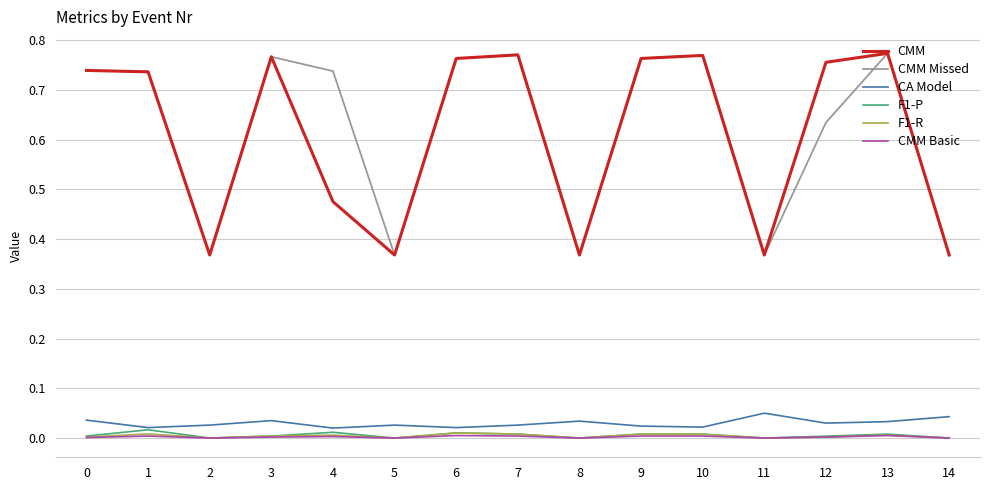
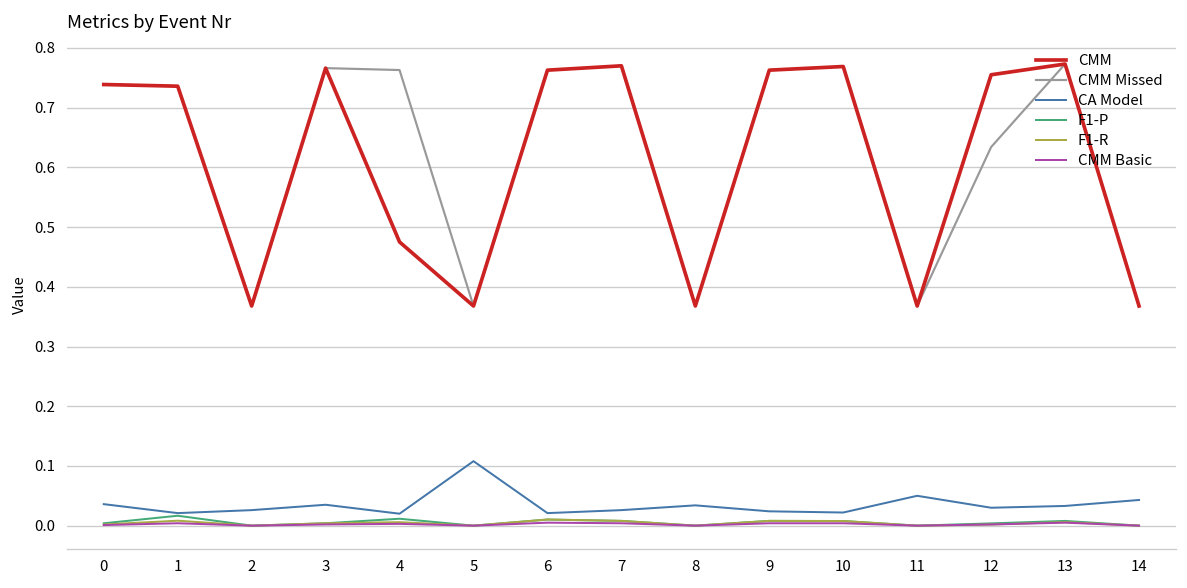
CMM Missed, 4: 0.74 -> 0.76
CA Model, 5: 0.03 -> 0.11
